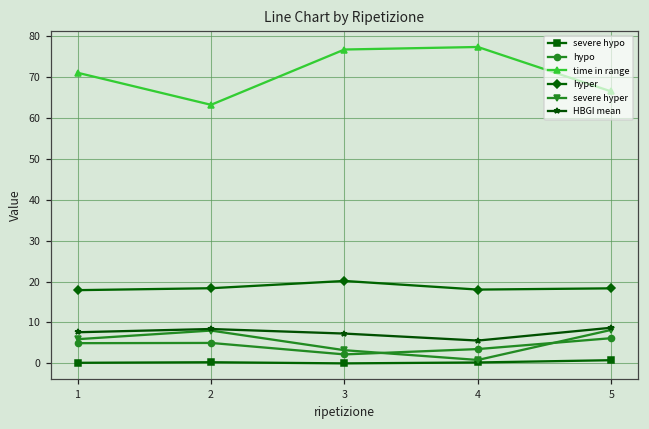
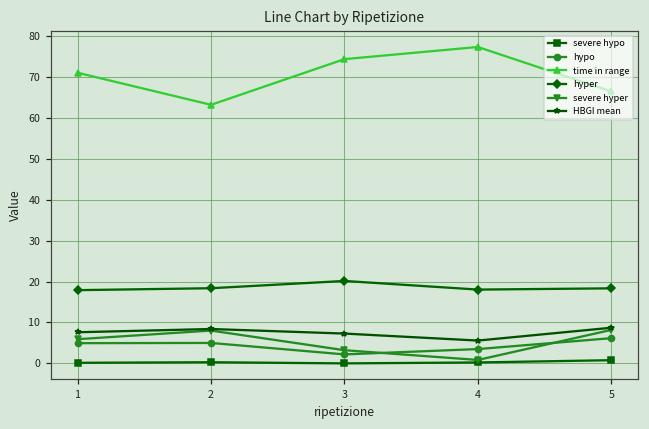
time in range, 3: 77 -> 74
